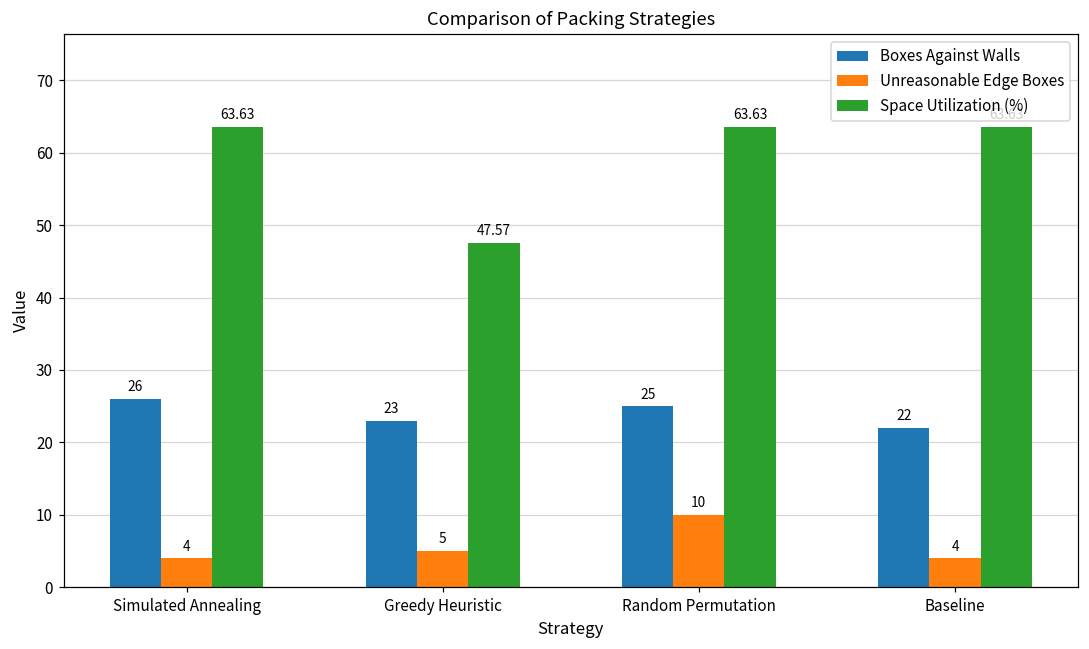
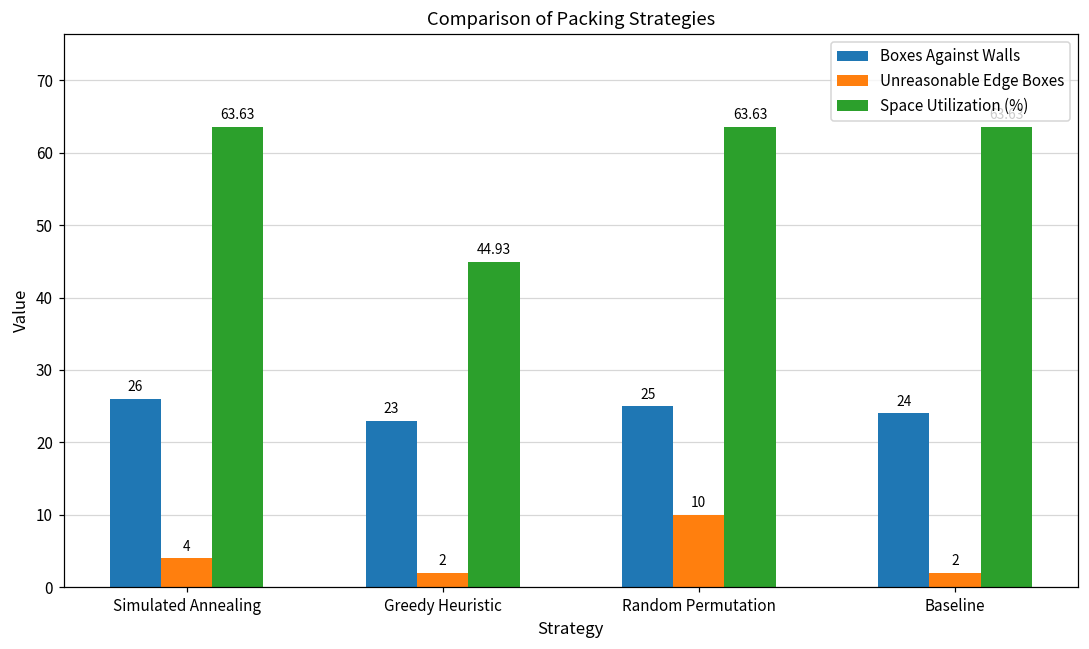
Unreasonable Edge Boxes, Greedy Heuristic: 5 -> 2
Space Utilization (%), Greedy Heuristic: 47.57 -> 44.93
Boxes Against Walls, Baseline: 22 -> 24
Unreasonable Edge Boxes, Baseline: 4 -> 2
